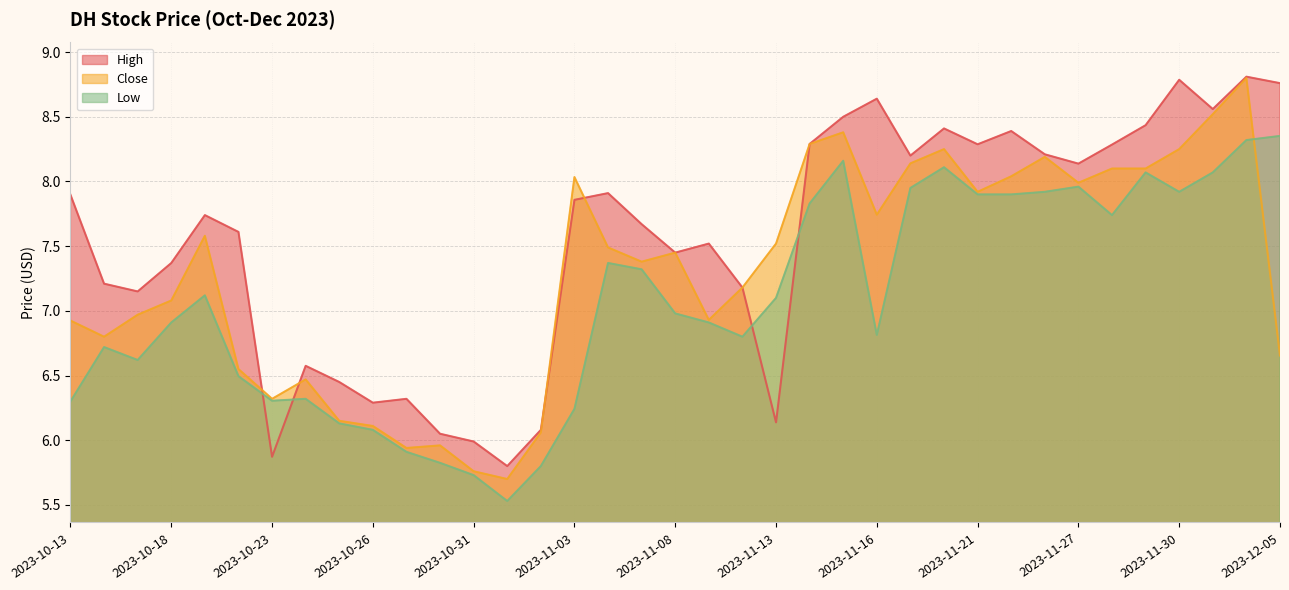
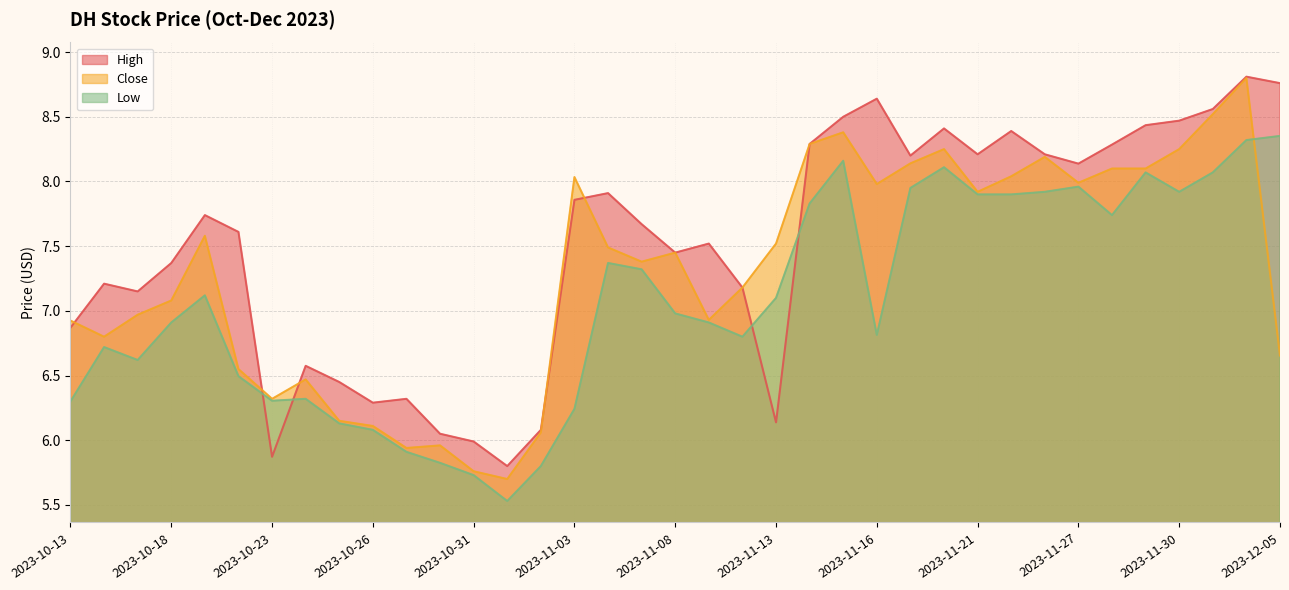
High, 2023-10-13: 7.90 -> 6.87
Close, 2023-11-16: 7.74 -> 7.98
High, 2023-11-21: 8.29 -> 8.21
High, 2023-11-30: 8.79 -> 8.47
